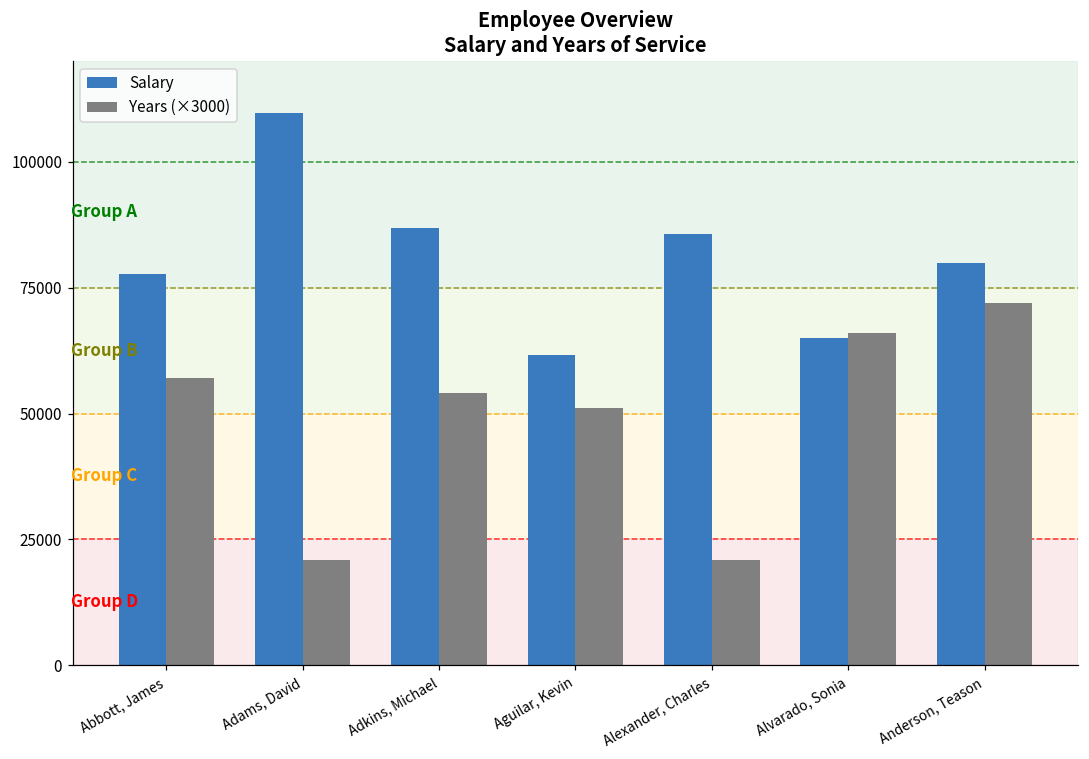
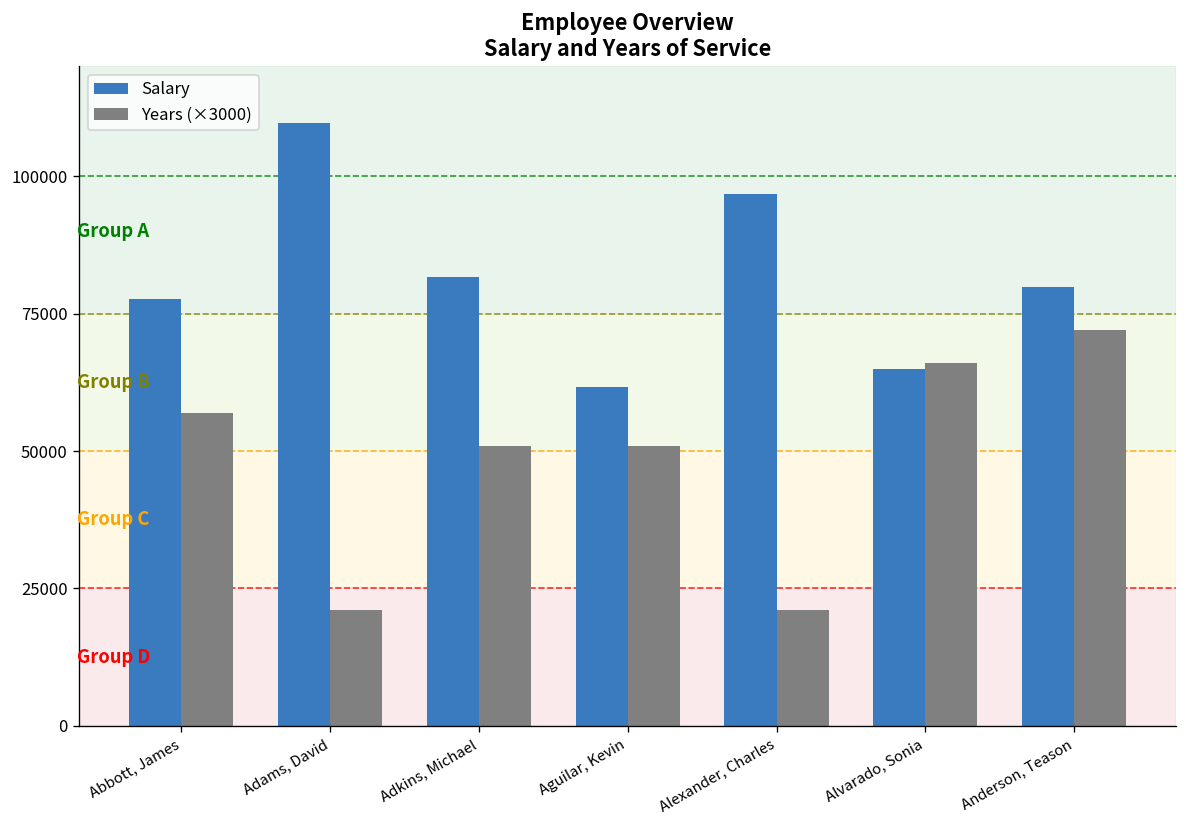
Salary, Adkins, Michael: 87000 -> 82000
Years (×3000), Adkins, Michael: 54000 -> 51000
Salary, Alexander, Charles: 86000 -> 97000
